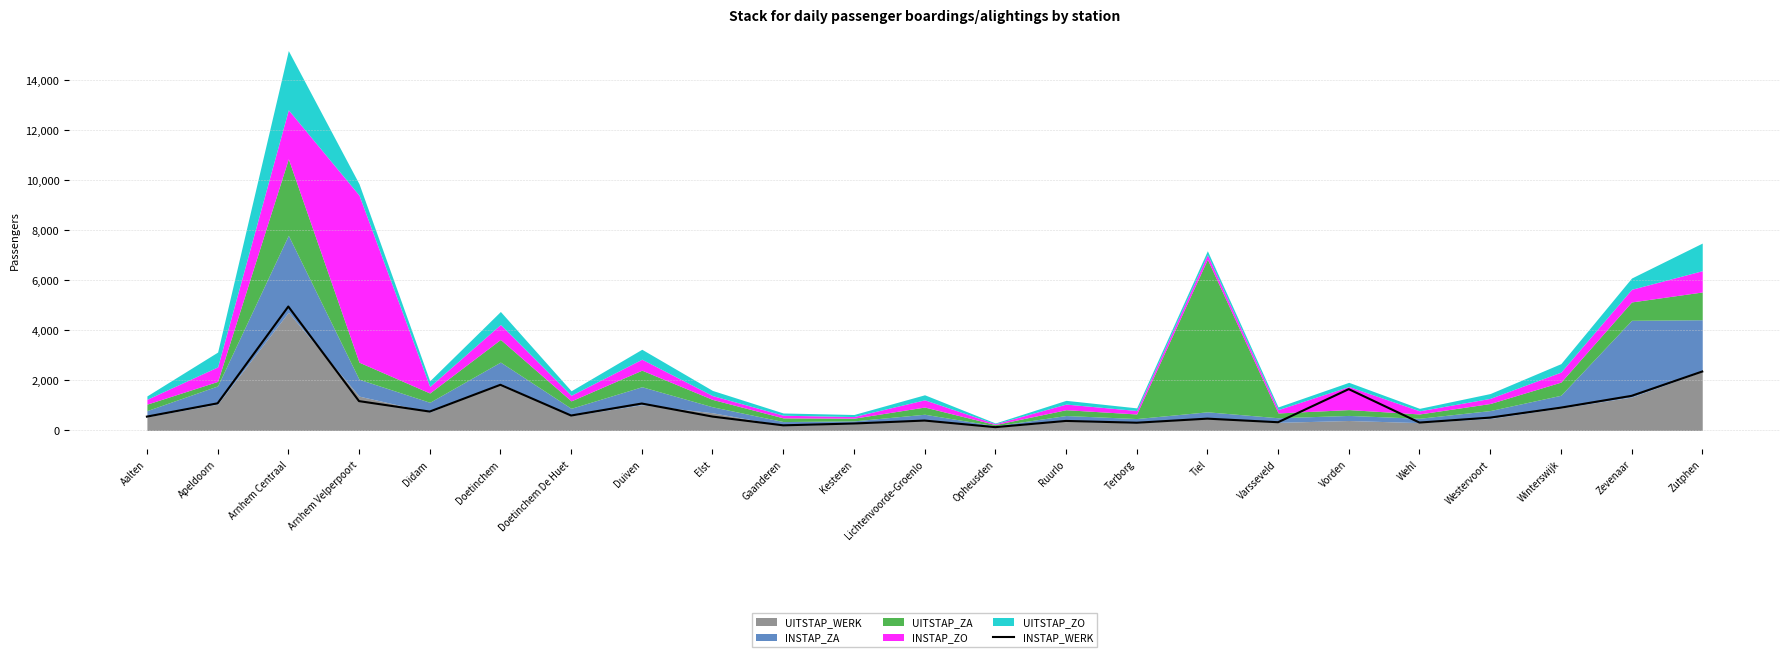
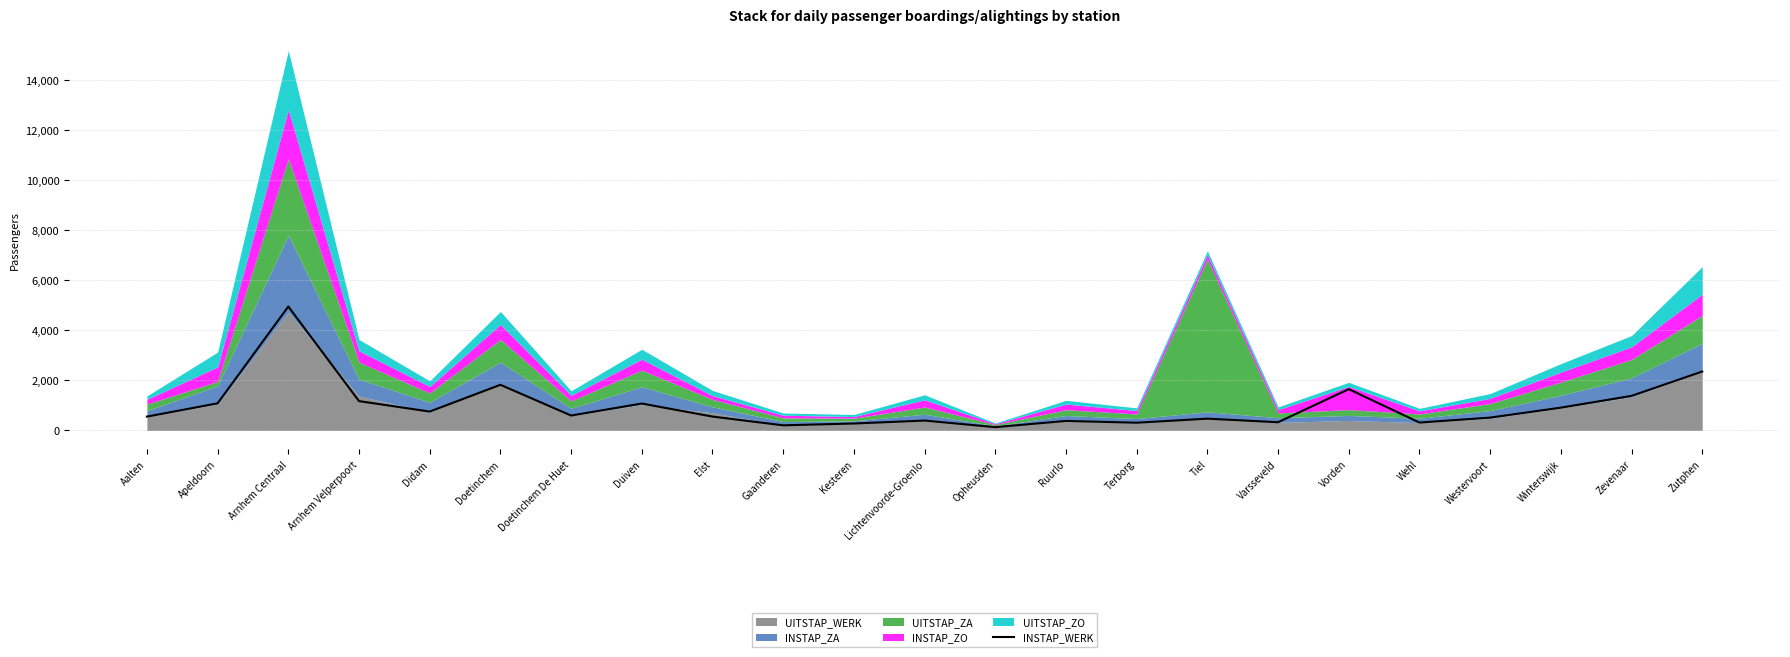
INSTAP_ZO, Arnhem Velperpoort: 6,700 -> 500
INSTAP_ZA, Zevenaar: 3,100 -> 800
INSTAP_ZA, Zutphen: 2,100 -> 1,100
